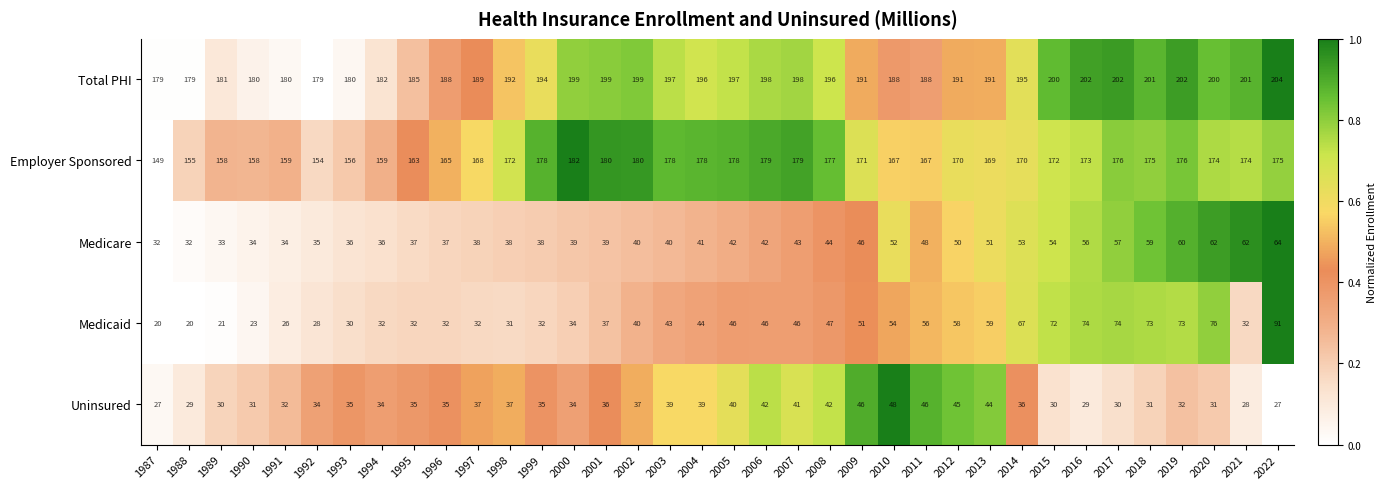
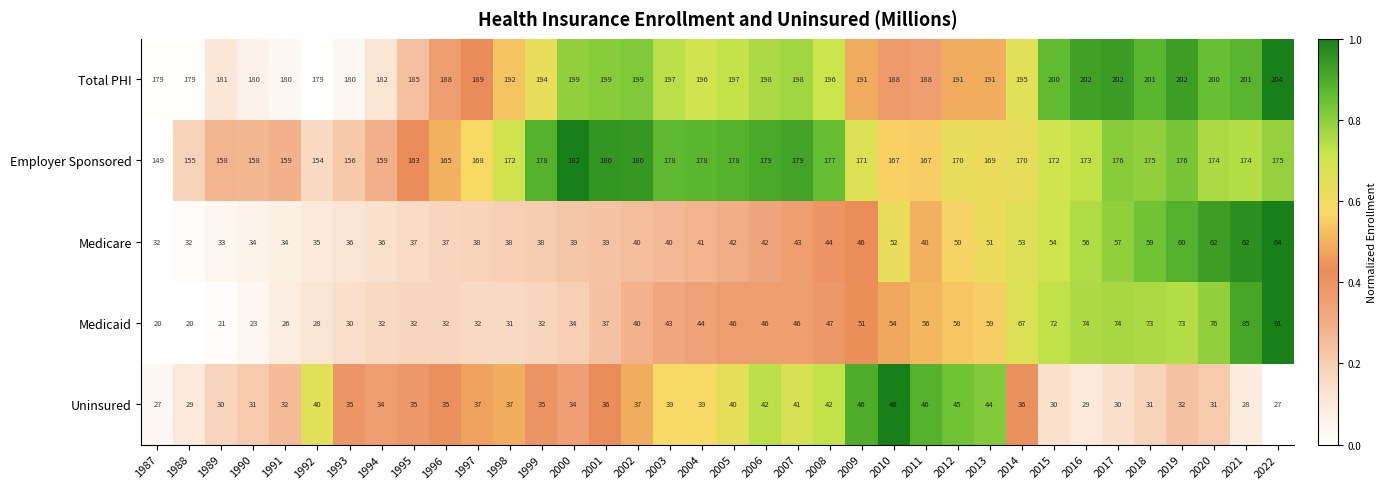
Medicaid, 2021: 32 -> 85
Uninsured, 1992: 34 -> 40
